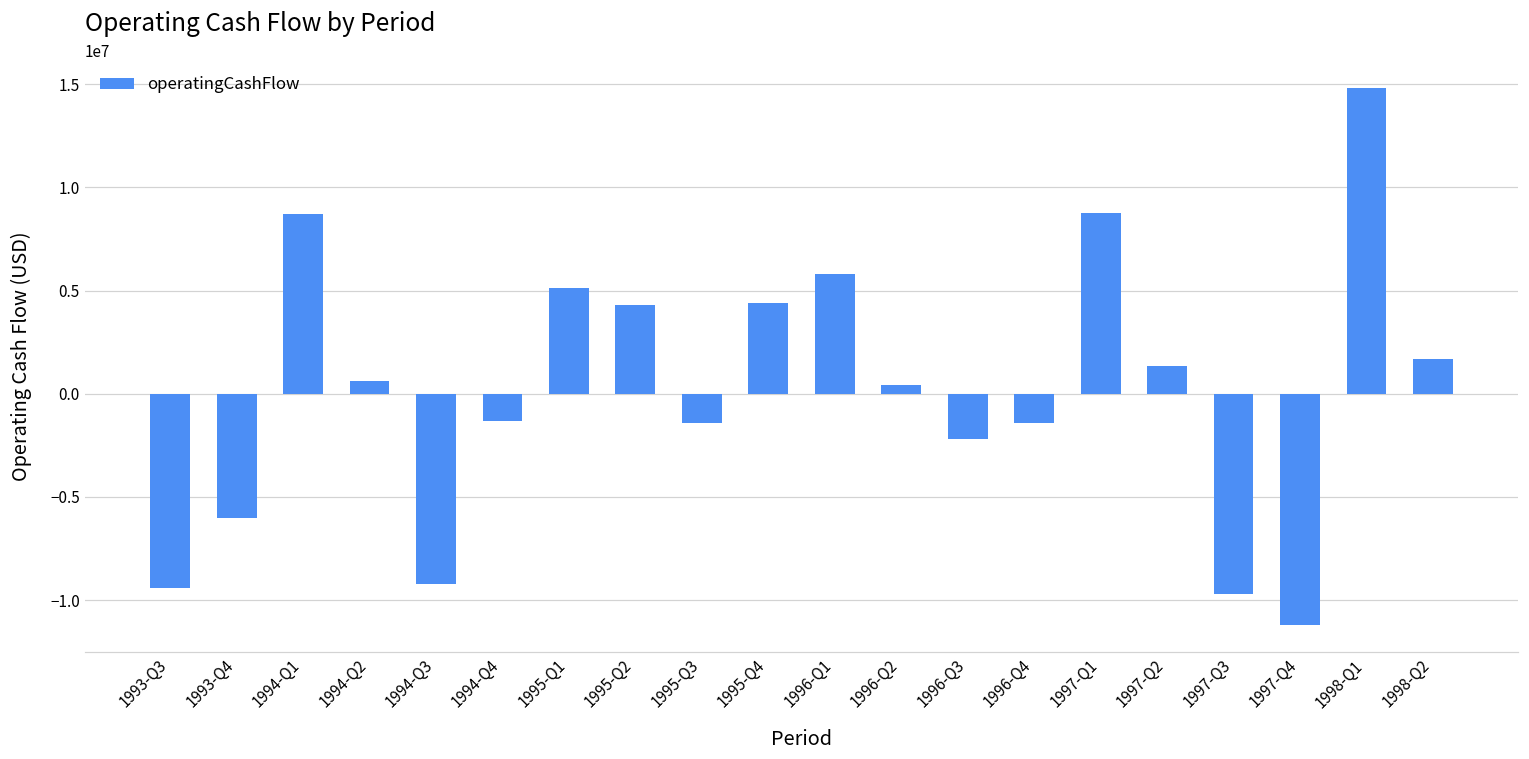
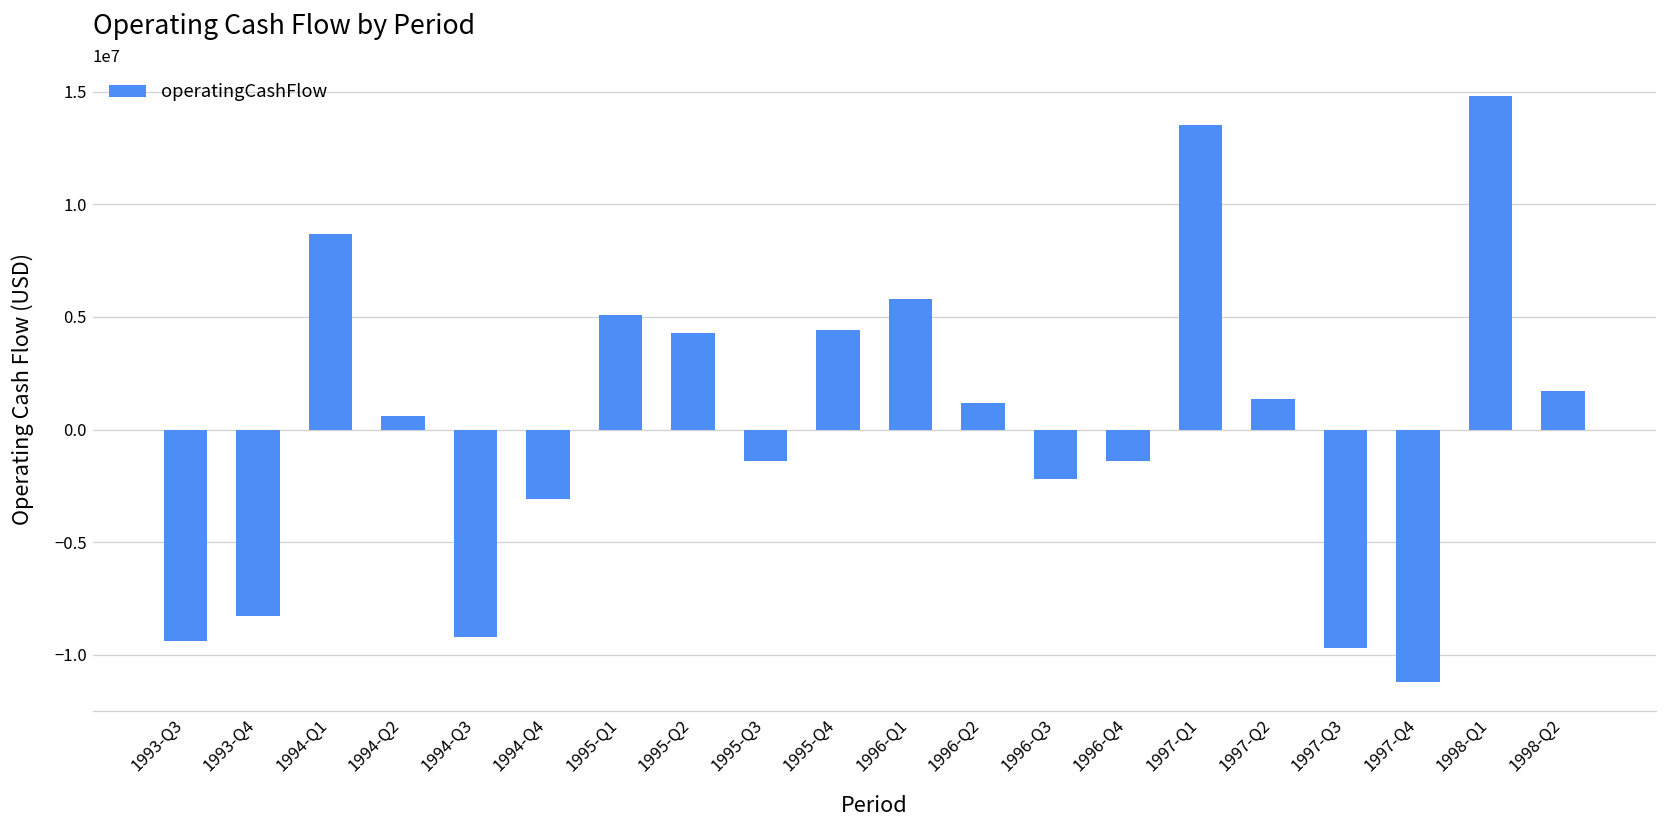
1993-Q4: -6000000 -> -8300000
1994-Q4: -1300000 -> -3100000
1996-Q2: 400000 -> 1200000
1997-Q1: 8800000 -> 13500000
